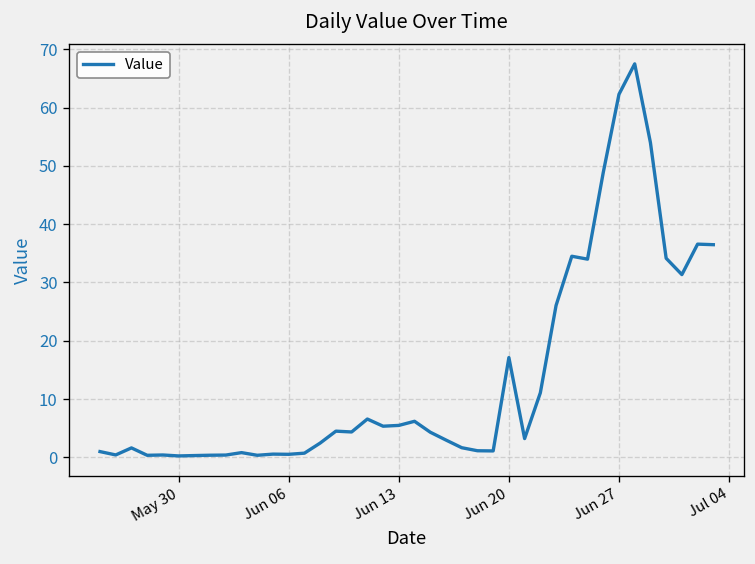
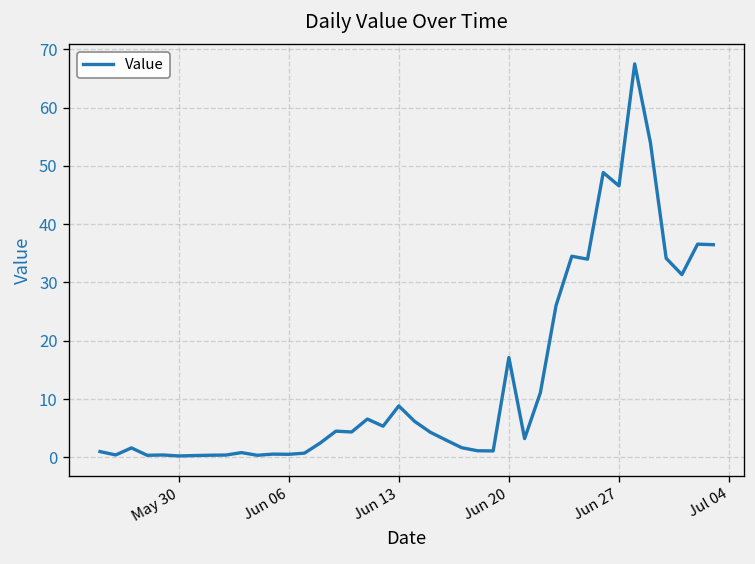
Jun 13: 5 -> 9
Jun 27: 62 -> 47
